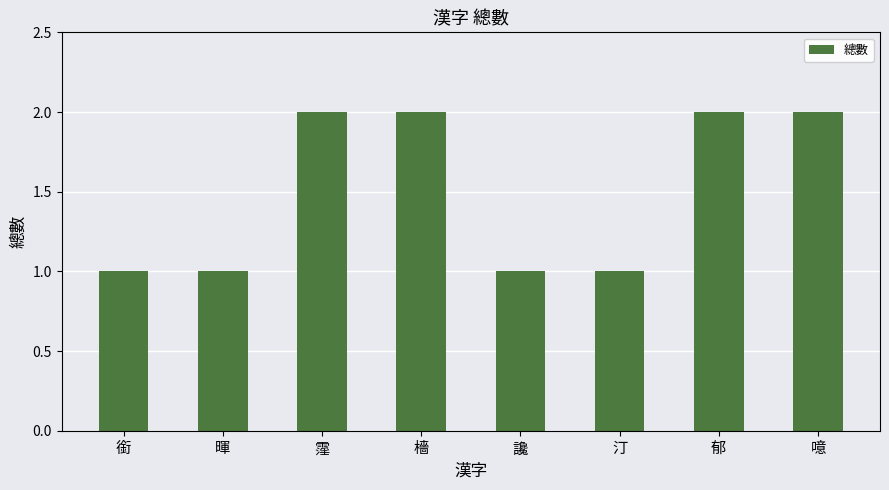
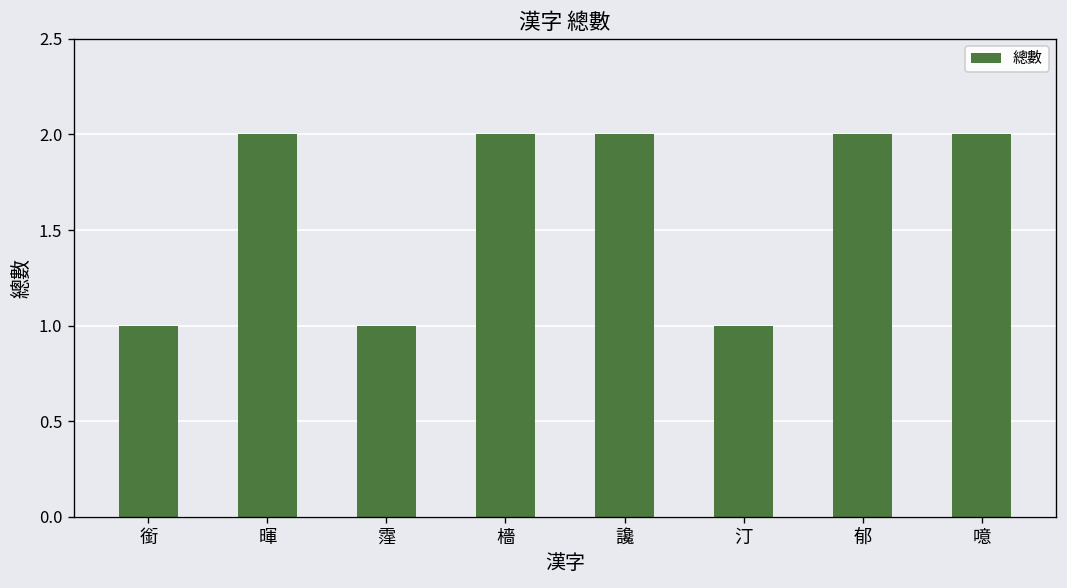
暉: 1 -> 2
霪: 2 -> 1
讒: 1 -> 2
